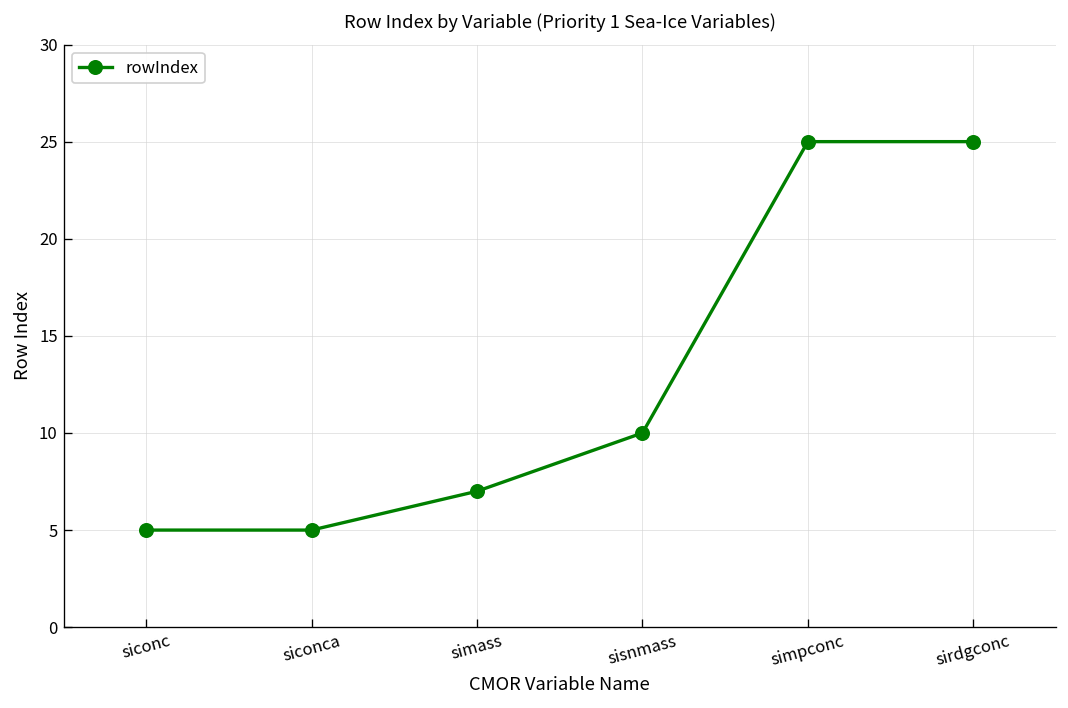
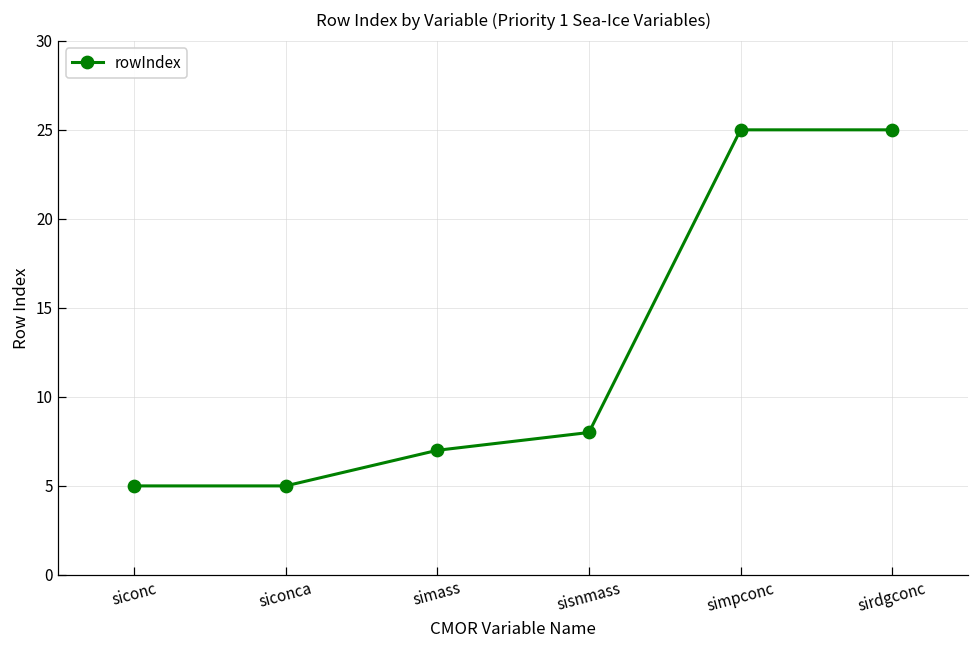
sisnmass: 10 -> 8
